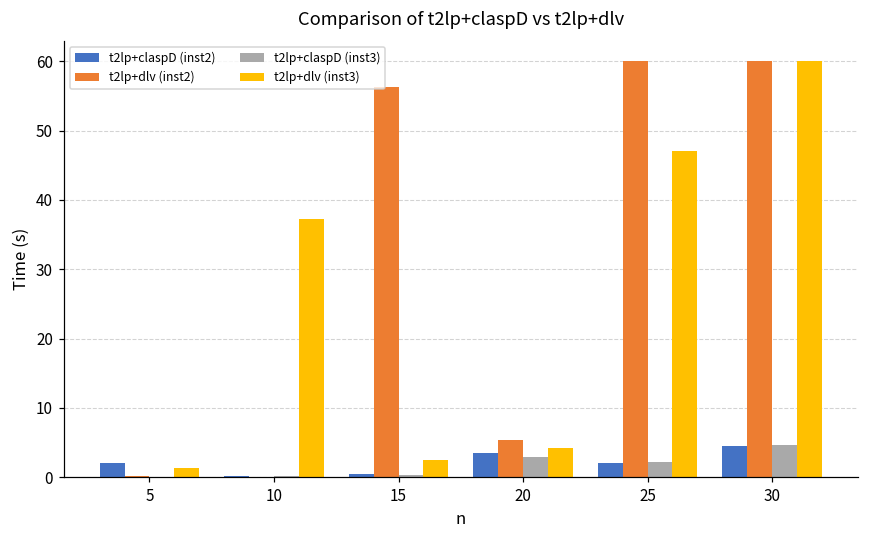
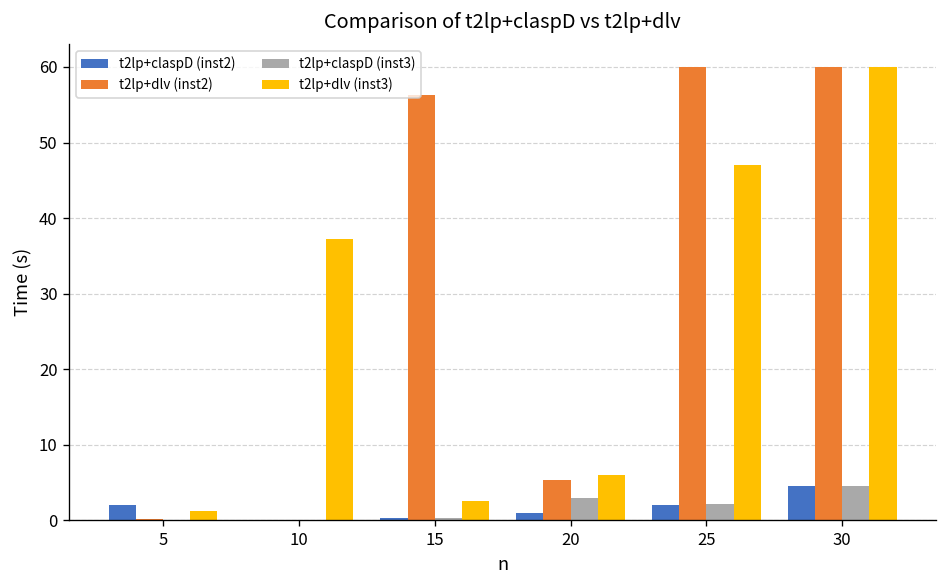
t2lp+claspD (inst2), 20: 4 -> 1
t2lp+dlv (inst3), 20: 4 -> 6
